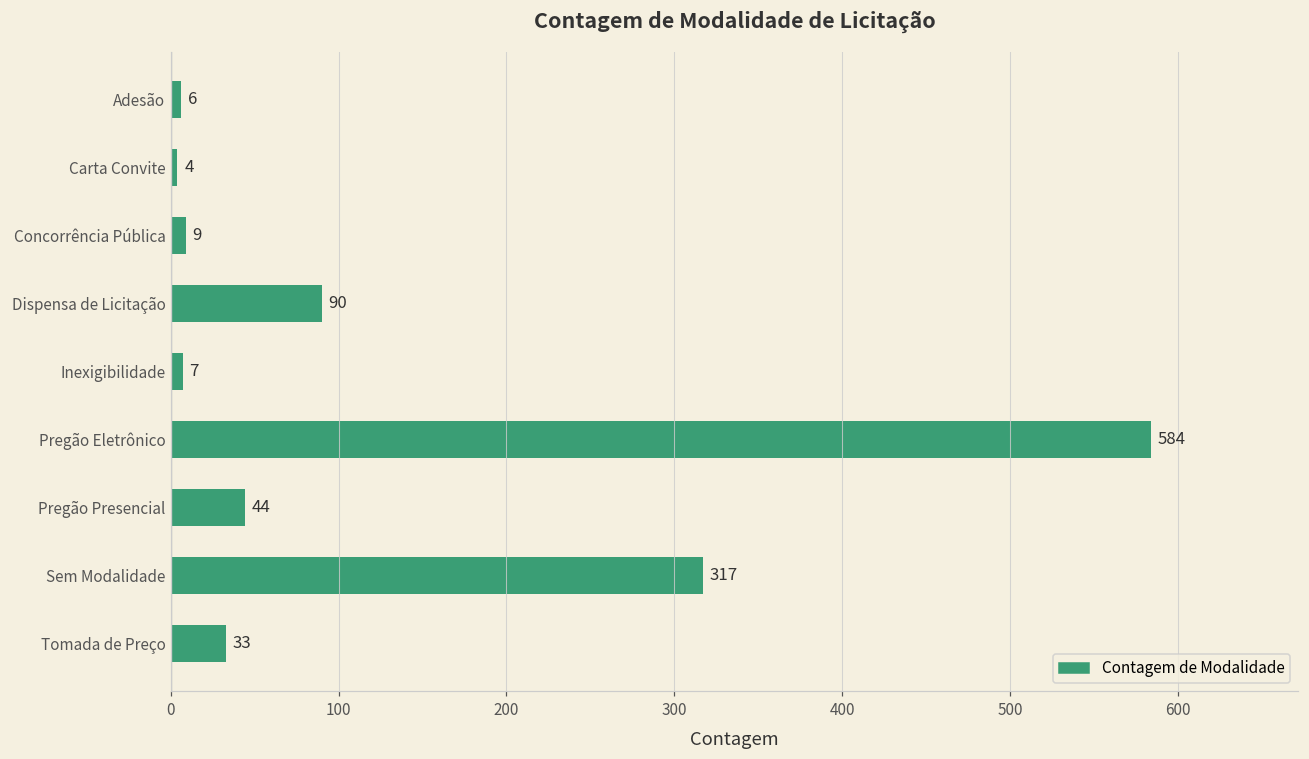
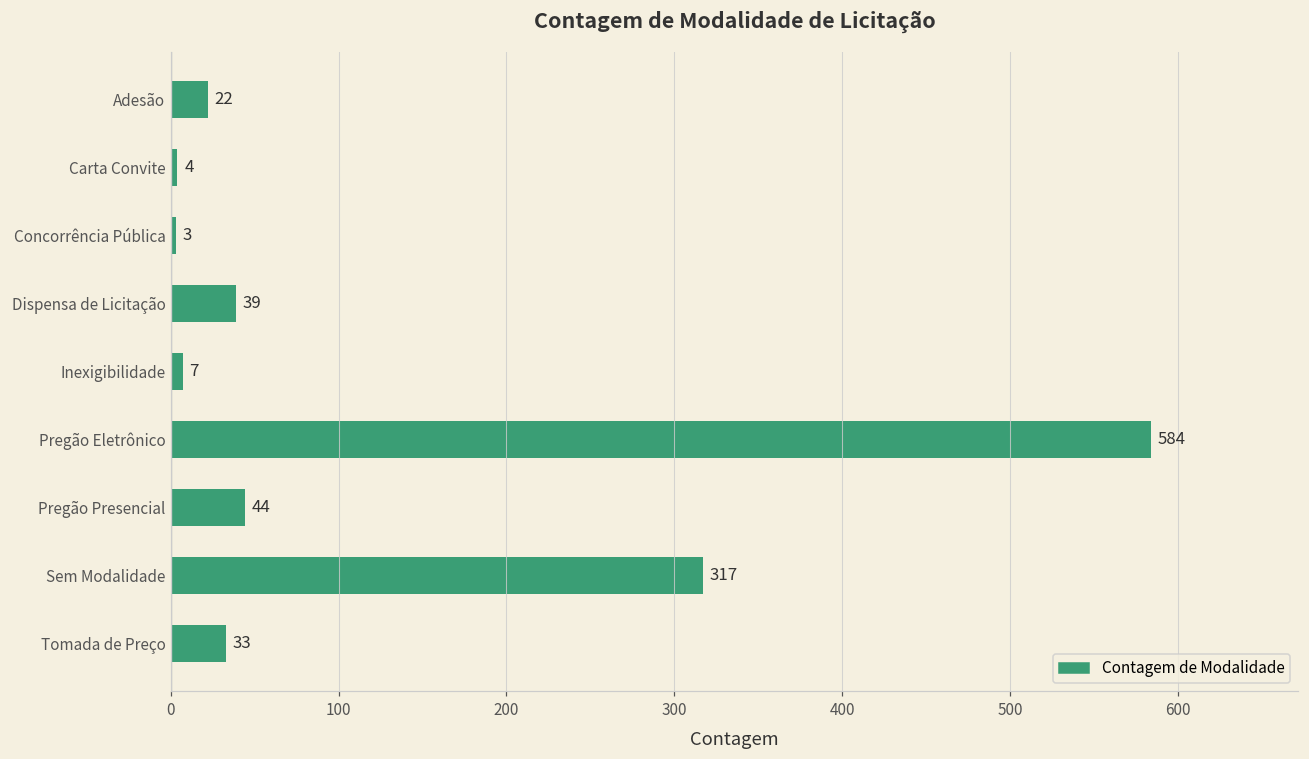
Adesão: 6 -> 22
Concorrência Pública: 9 -> 3
Dispensa de Licitação: 90 -> 39
